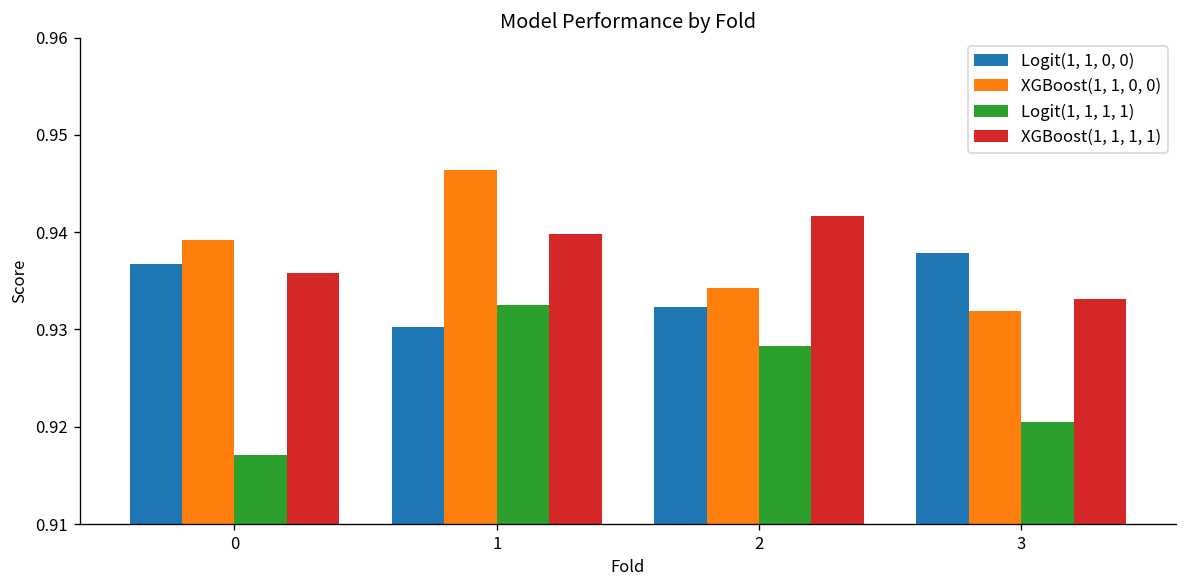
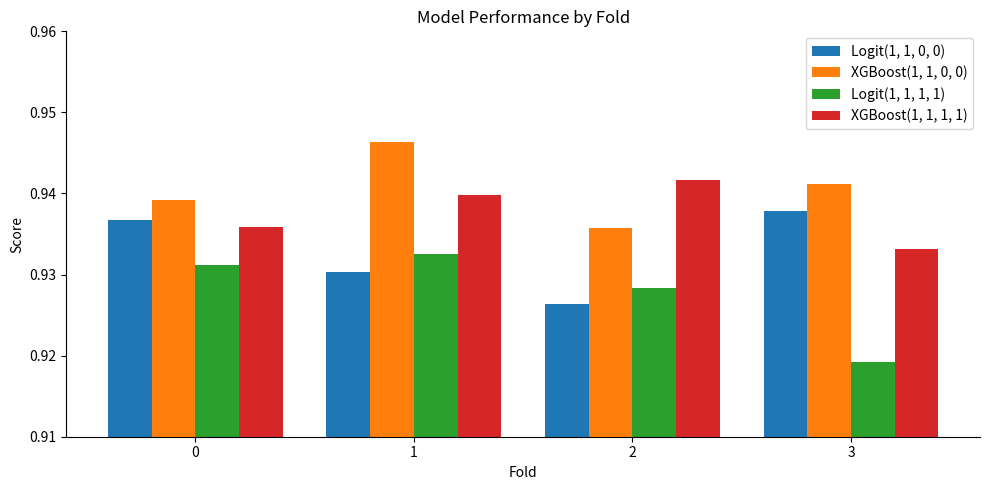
Logit(1, 1, 1, 1), 0: 0.917 -> 0.931
Logit(1, 1, 0, 0), 2: 0.932 -> 0.926
XGBoost(1, 1, 0, 0), 2: 0.934 -> 0.936
XGBoost(1, 1, 0, 0), 3: 0.932 -> 0.941
Logit(1, 1, 1, 1), 3: 0.921 -> 0.919
